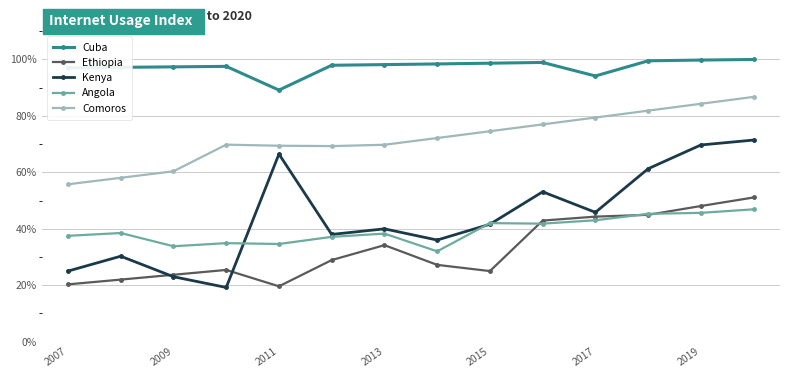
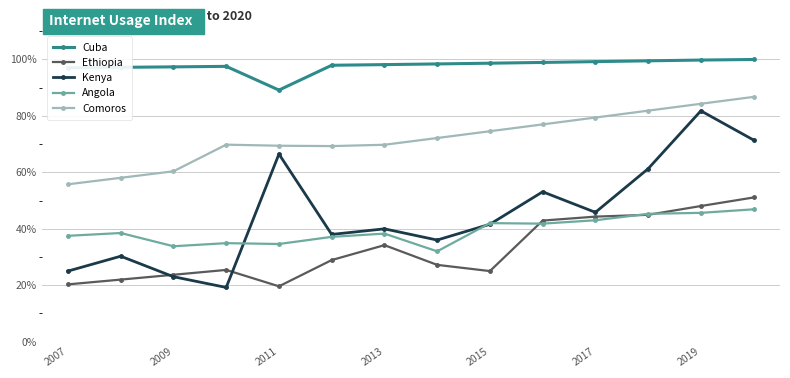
Cuba, 2017: 94% -> 99%
Kenya, 2019: 70% -> 82%
